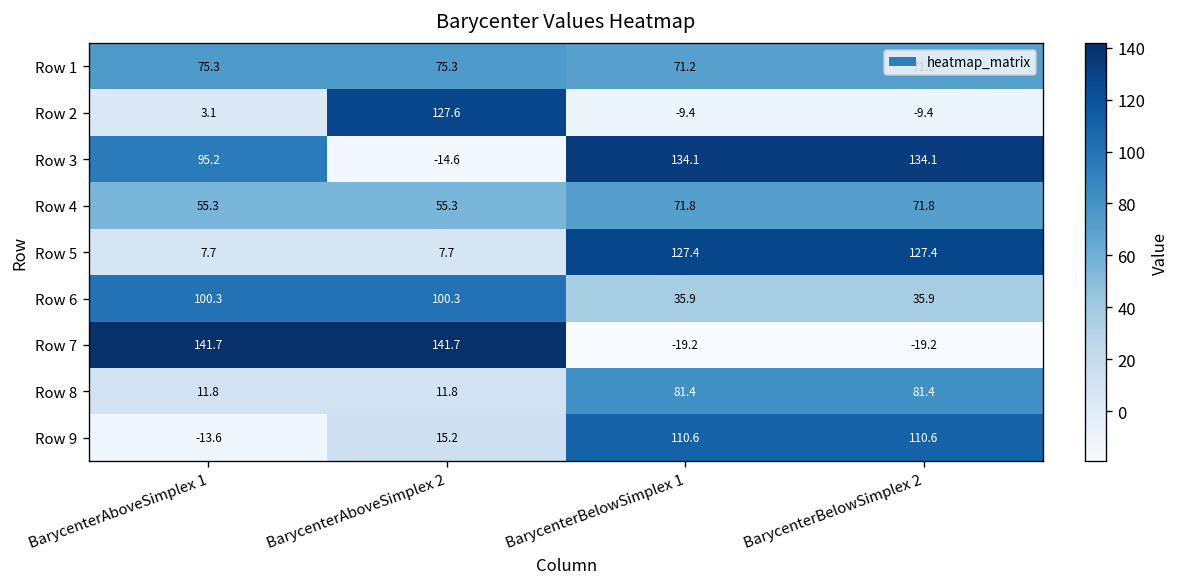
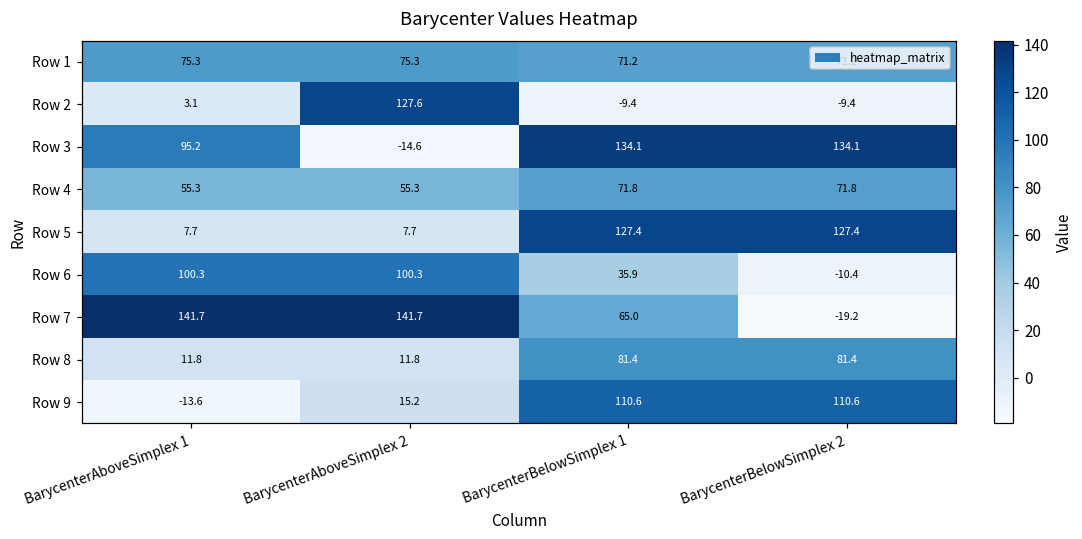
Row 6, BarycenterBelowSimplex 2: 35.9 -> -10.4
Row 7, BarycenterBelowSimplex 1: -19.2 -> 65.0
